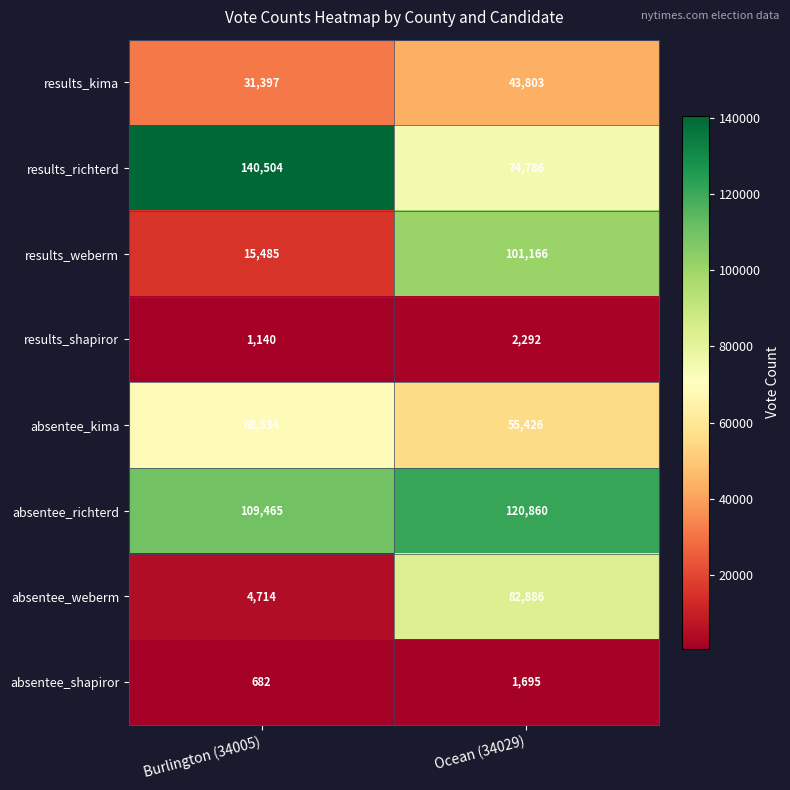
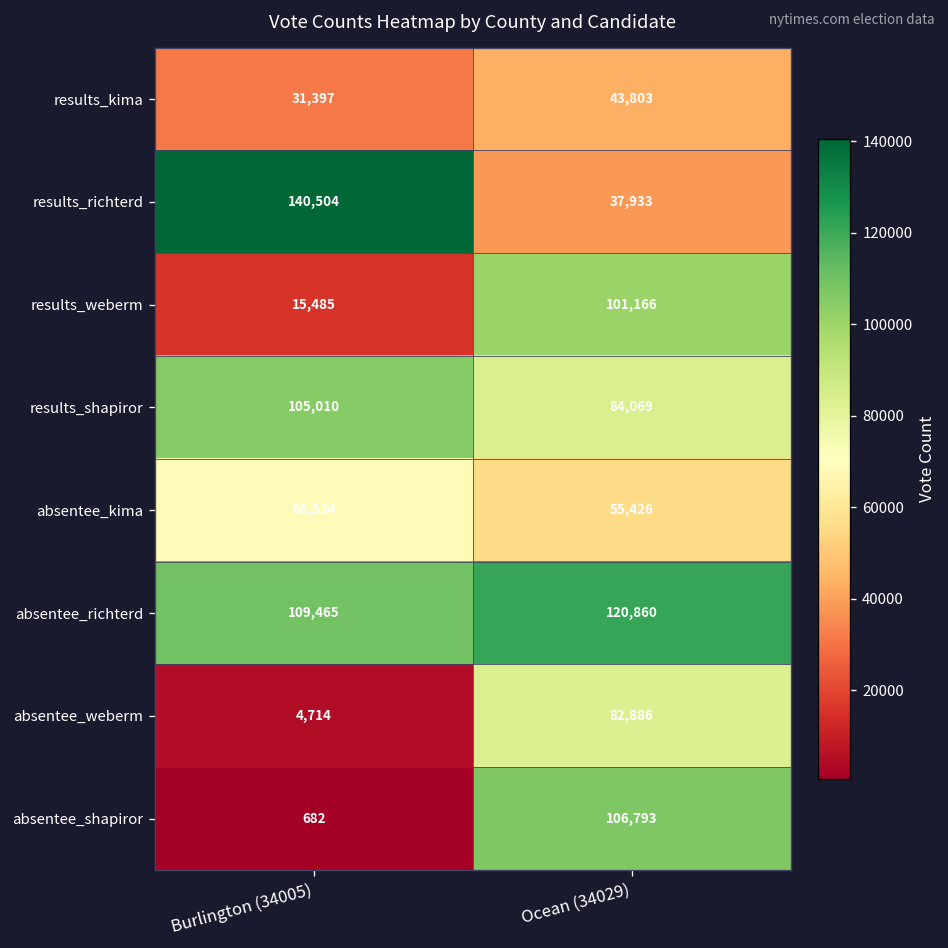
results_richterd, Ocean (34029): 74,786 -> 37,933
results_shapiror, Burlington (34005): 1,140 -> 105,010
results_shapiror, Ocean (34029): 2,292 -> 84,069
absentee_shapiror, Ocean (34029): 1,695 -> 106,793
